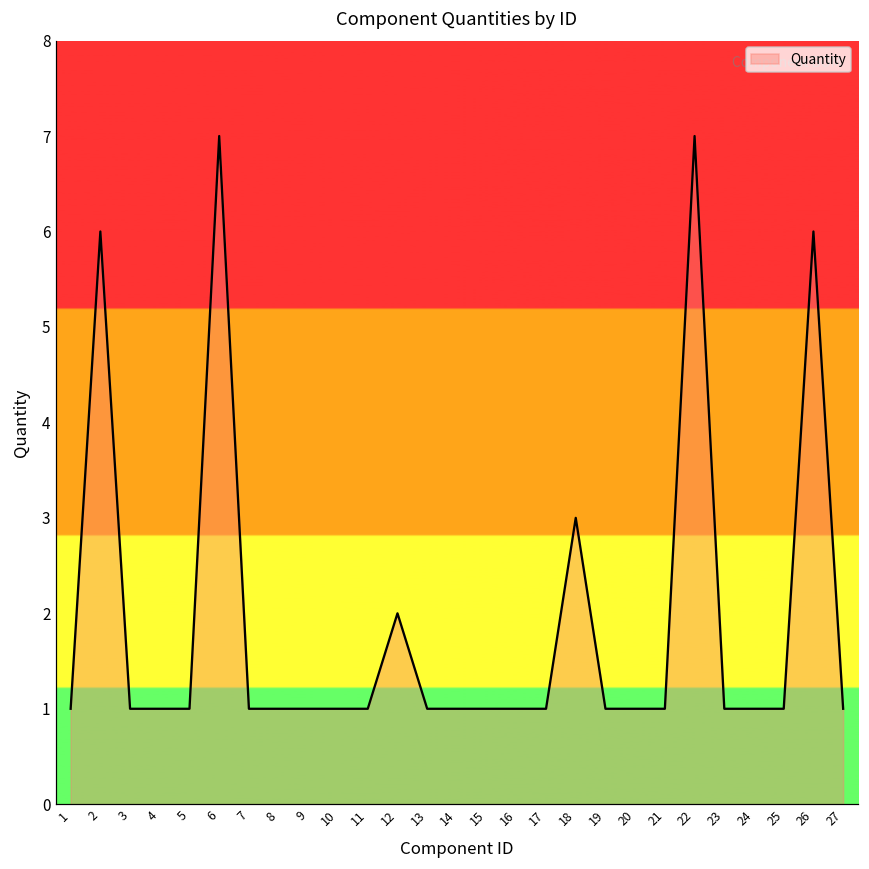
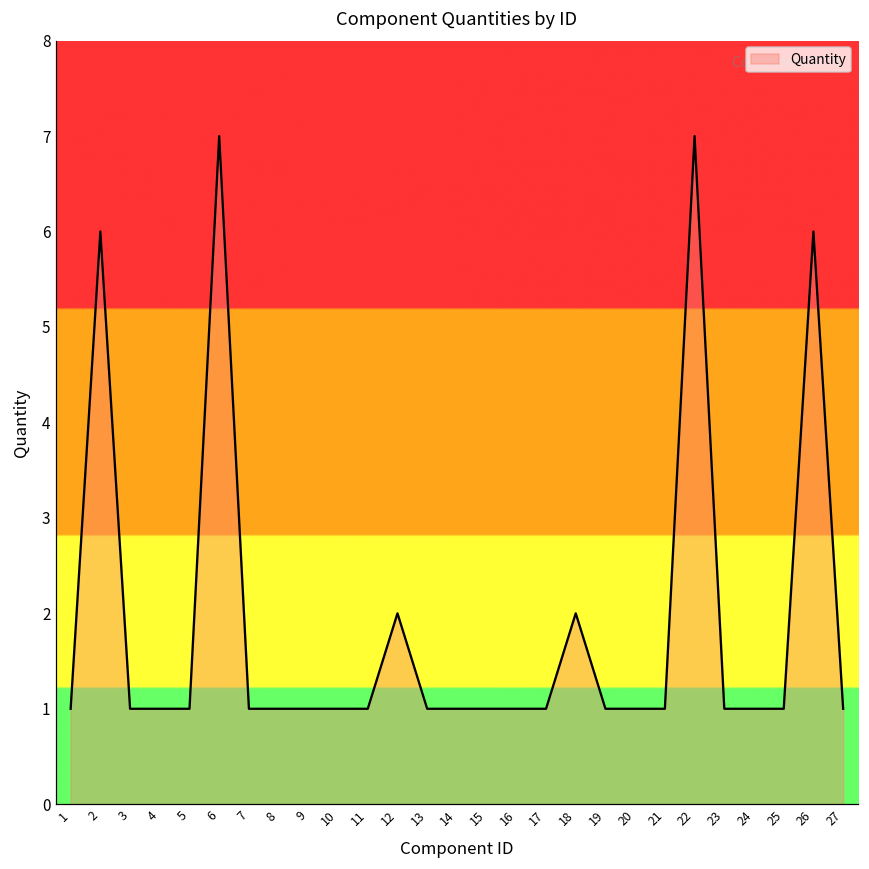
18: 3 -> 2
